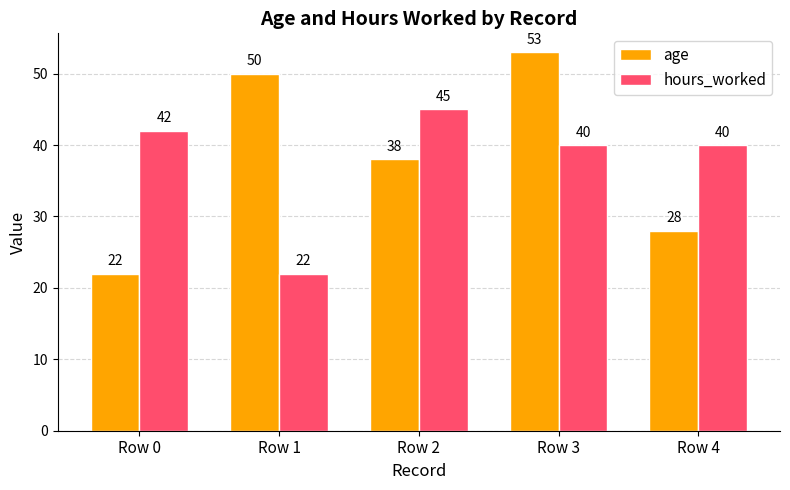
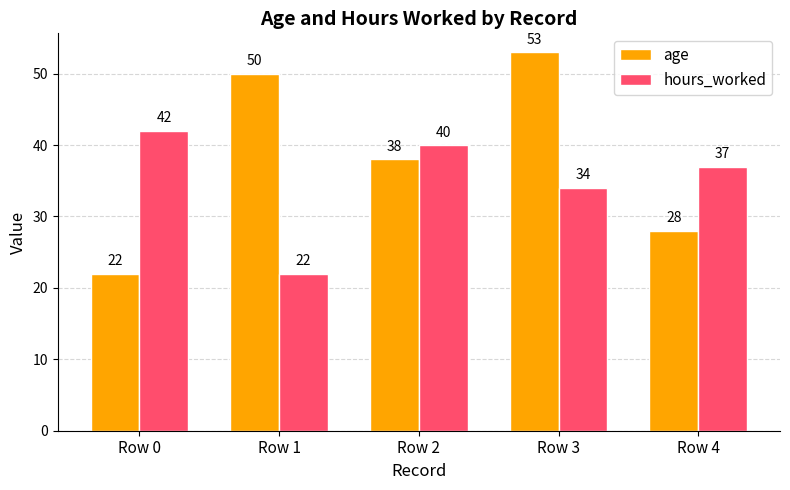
hours_worked, Row 2: 45 -> 40
hours_worked, Row 3: 40 -> 34
hours_worked, Row 4: 40 -> 37
